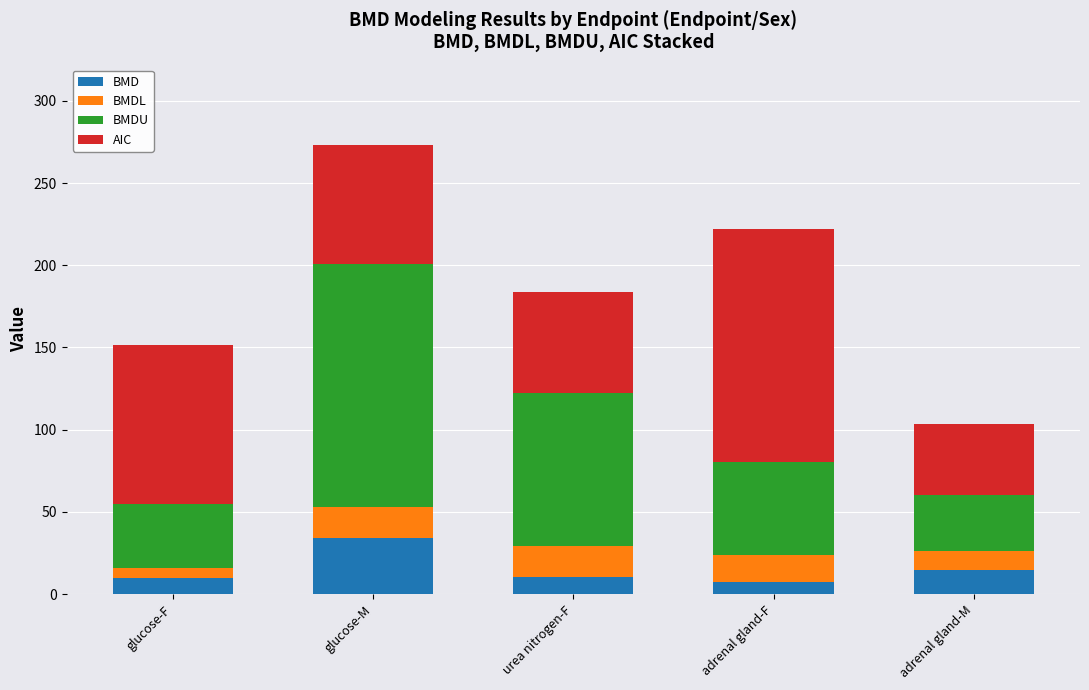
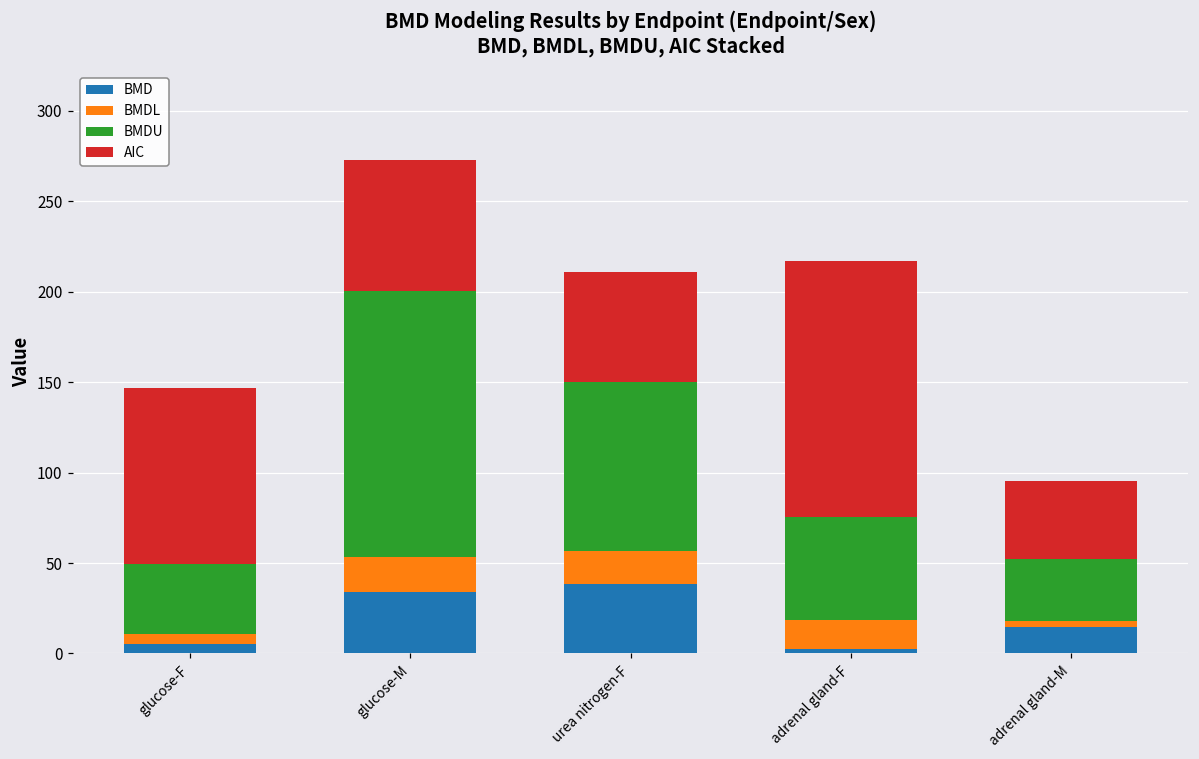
BMD, glucose-F: 10 -> 5
BMD, urea nitrogen-F: 11 -> 38
BMD, adrenal gland-F: 8 -> 2
BMDL, adrenal gland-M: 12 -> 4
